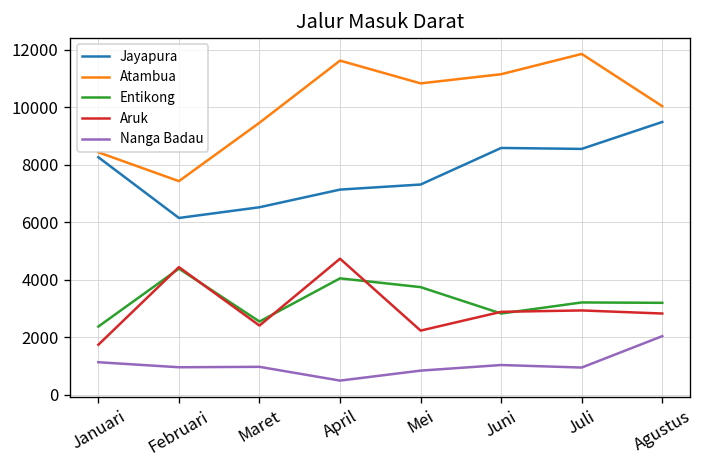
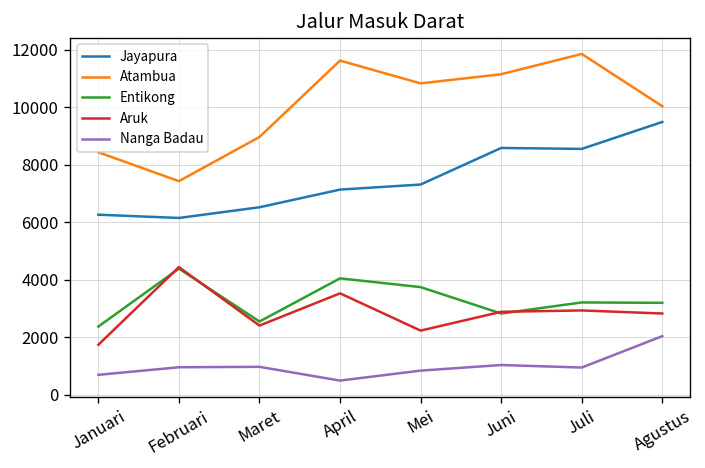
Jayapura, Januari: 8300 -> 6300
Nanga Badau, Januari: 1100 -> 700
Atambua, Maret: 9500 -> 9000
Aruk, April: 4700 -> 3500
